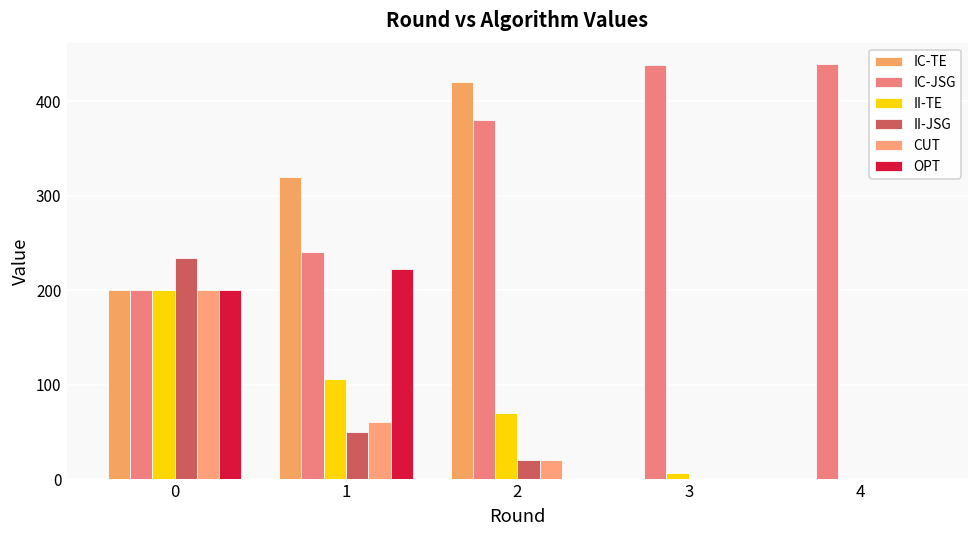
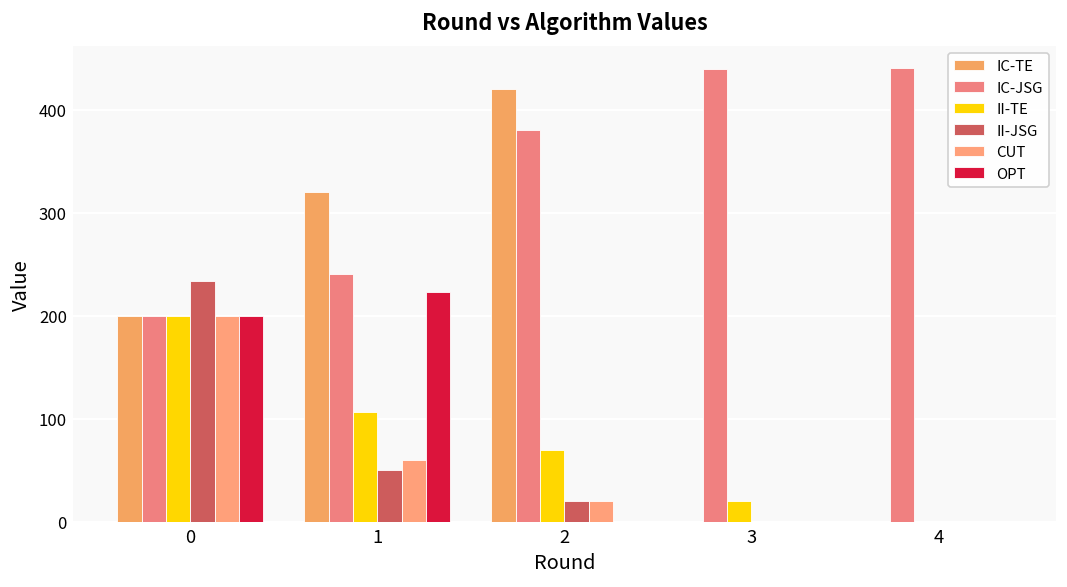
II-TE, 3: 10 -> 20
